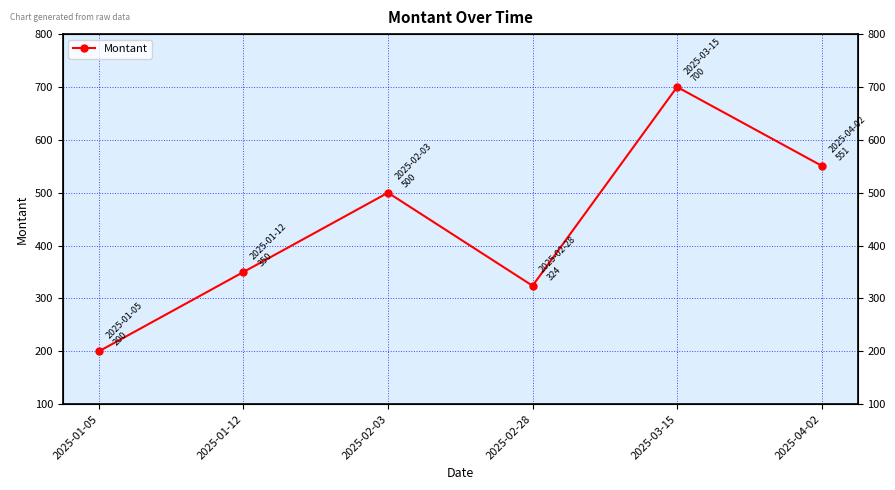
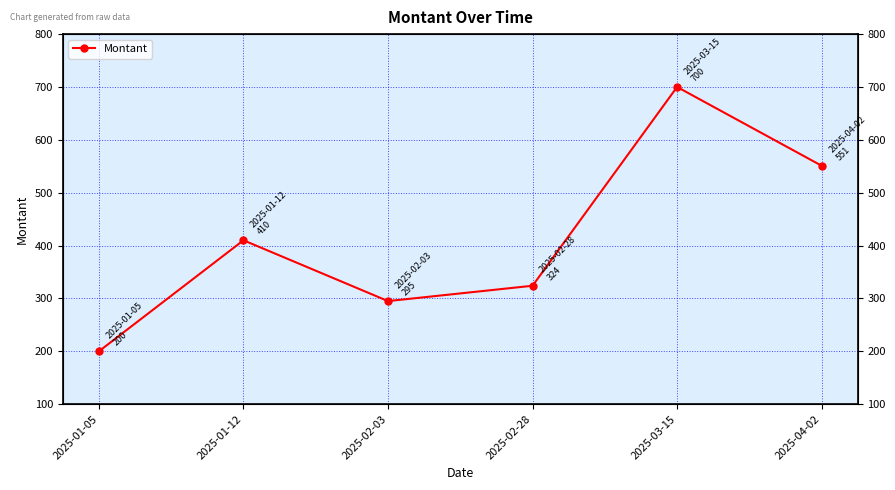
2025-01-12: 350 -> 410
2025-02-03: 500 -> 295
